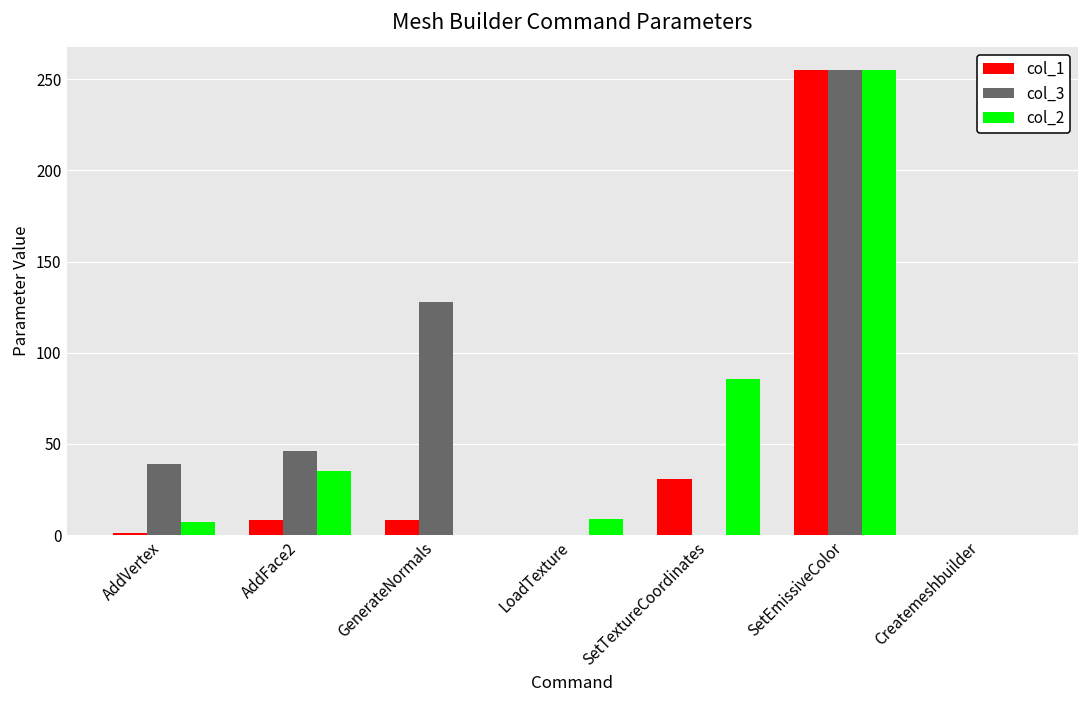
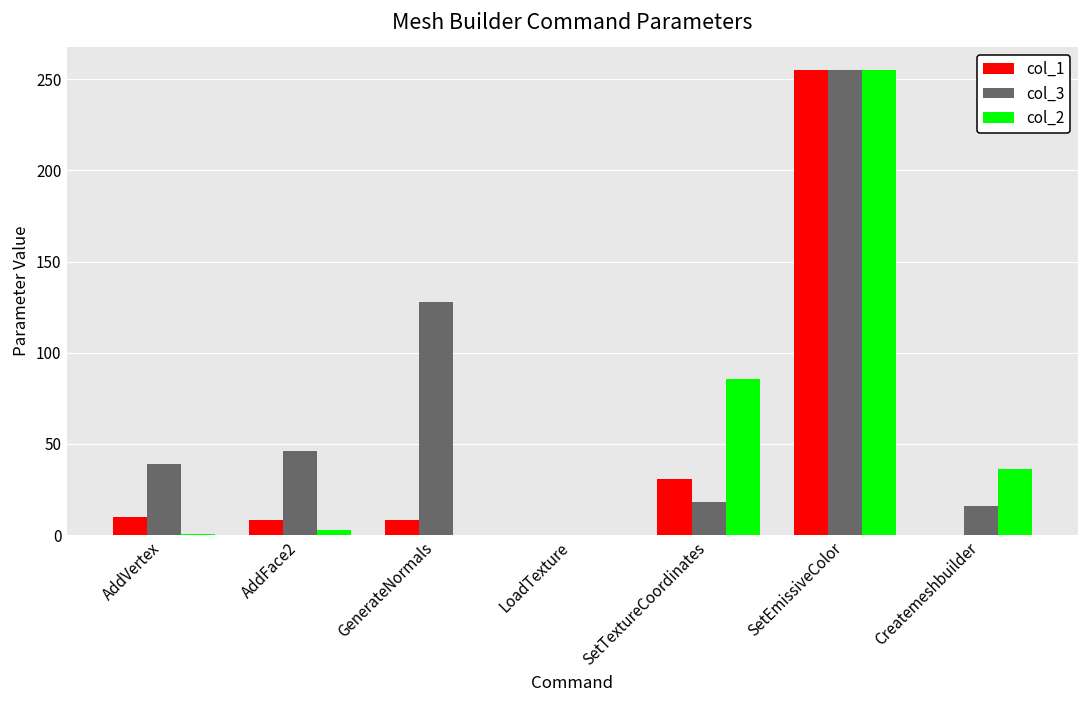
col_1, AddVertex: 1 -> 10
col_2, AddVertex: 7 -> 1
col_2, AddFace2: 35 -> 3
col_2, LoadTexture: 9 -> 0
col_3, SetTextureCoordinates: 0 -> 18
col_3, Createmeshbuilder: 0 -> 16
col_2, Createmeshbuilder: 0 -> 36
